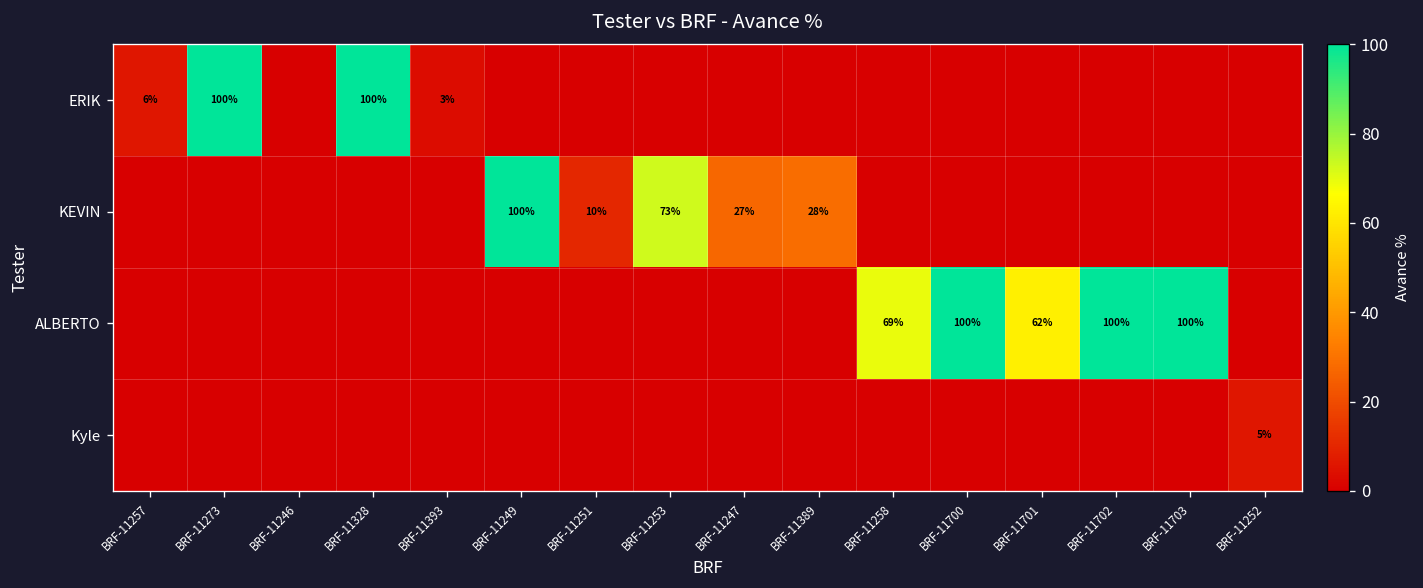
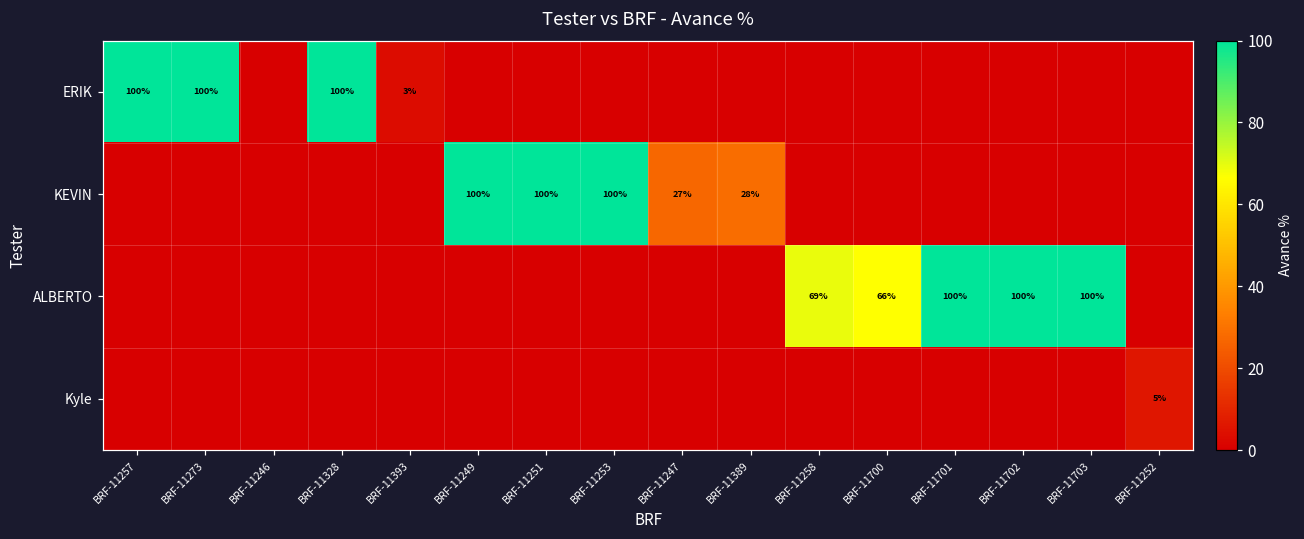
ERIK, BRF-11257: 6% -> 100%
KEVIN, BRF-11251: 10% -> 100%
KEVIN, BRF-11253: 73% -> 100%
ALBERTO, BRF-11700: 100% -> 66%
ALBERTO, BRF-11701: 62% -> 100%
